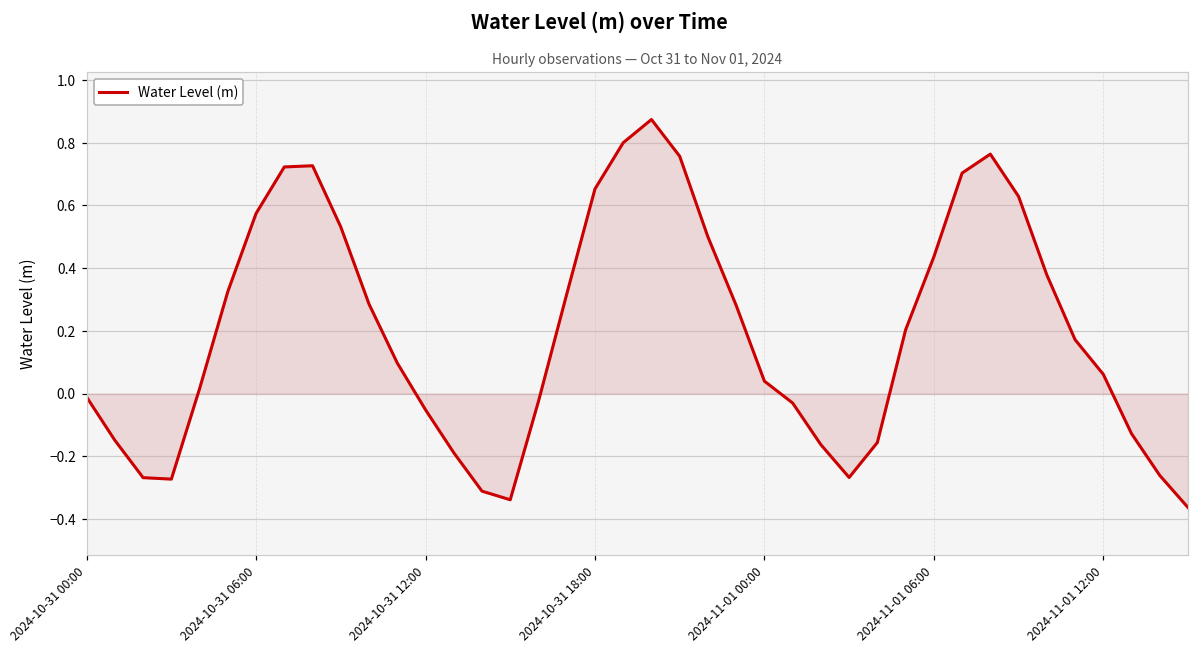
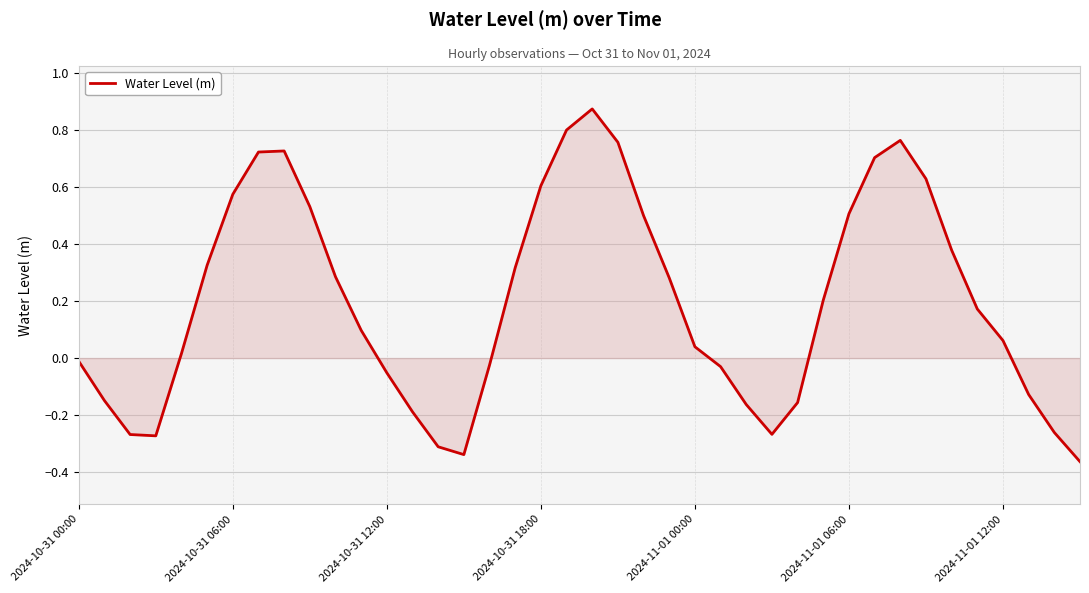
Water Level (m), 2024-10-31 18:00: 0.65 -> 0.60
Water Level (m), 2024-11-01 06:00: 0.44 -> 0.51
